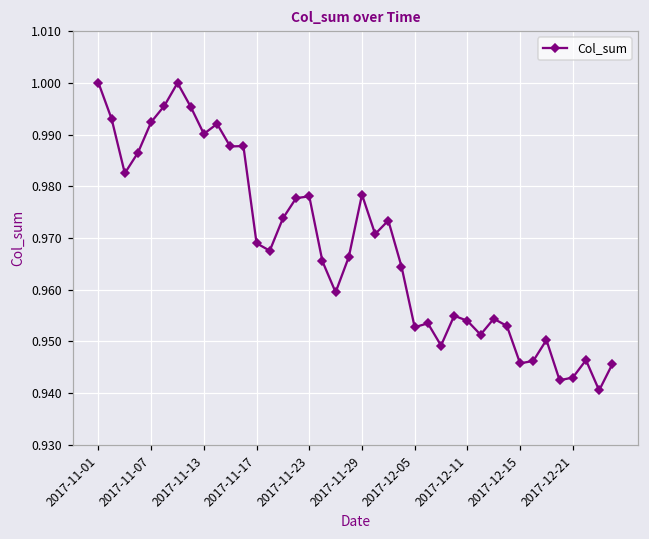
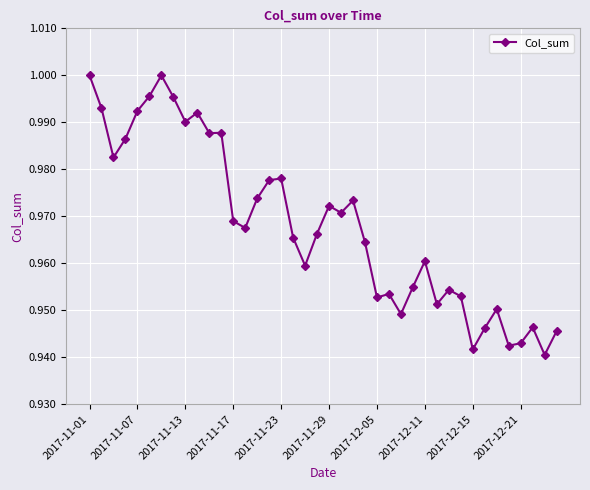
2017-11-29: 0.978 -> 0.972
2017-12-11: 0.954 -> 0.960
2017-12-15: 0.946 -> 0.942
